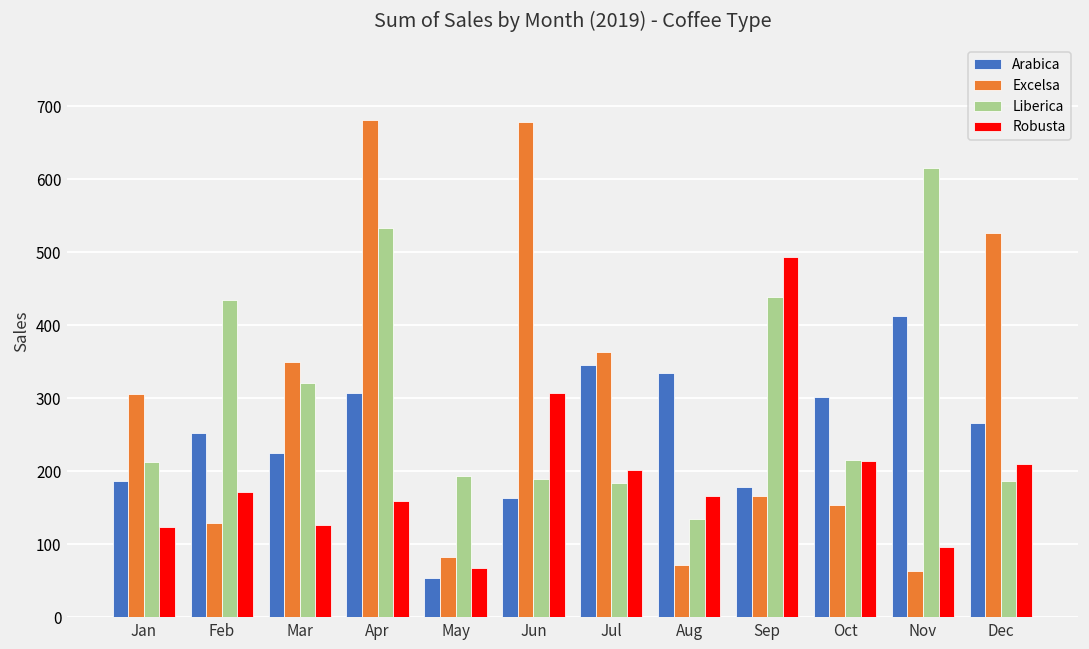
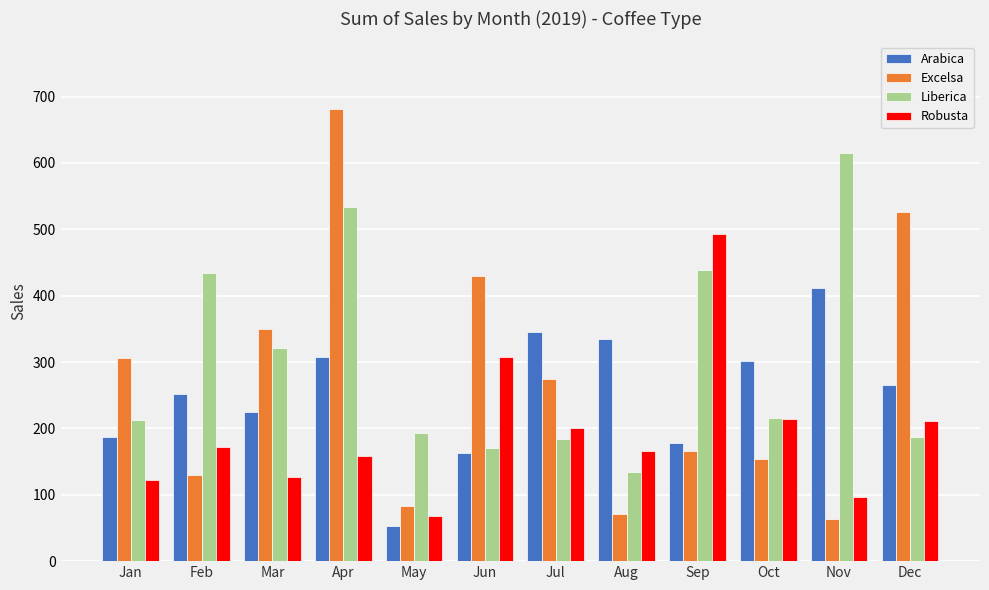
Excelsa, Jun: 680 -> 430
Liberica, Jun: 190 -> 170
Excelsa, Jul: 360 -> 270
